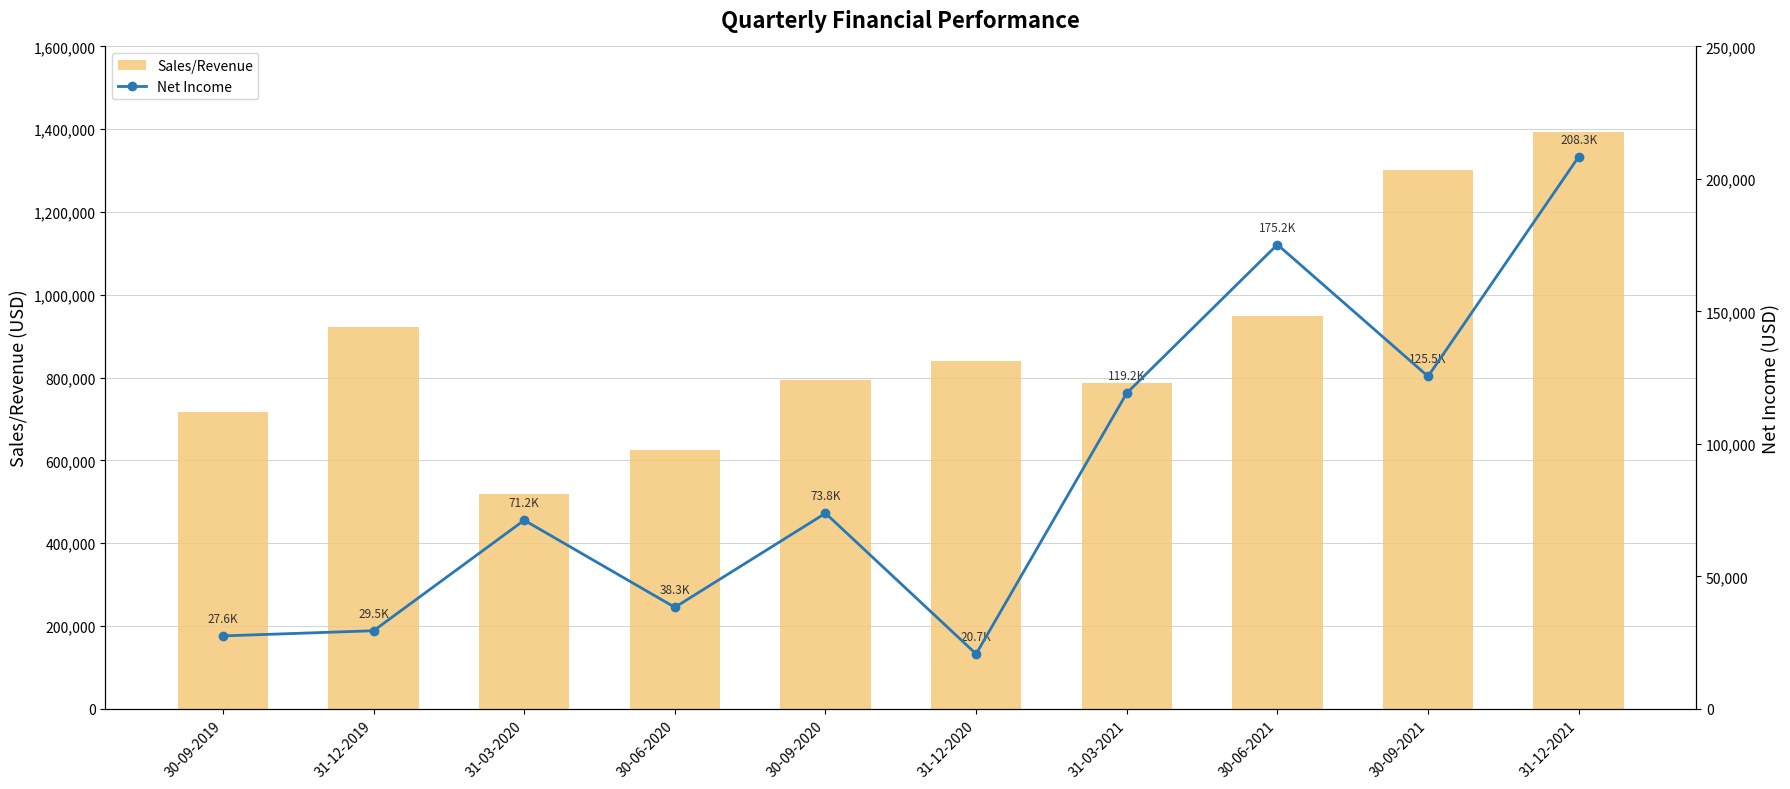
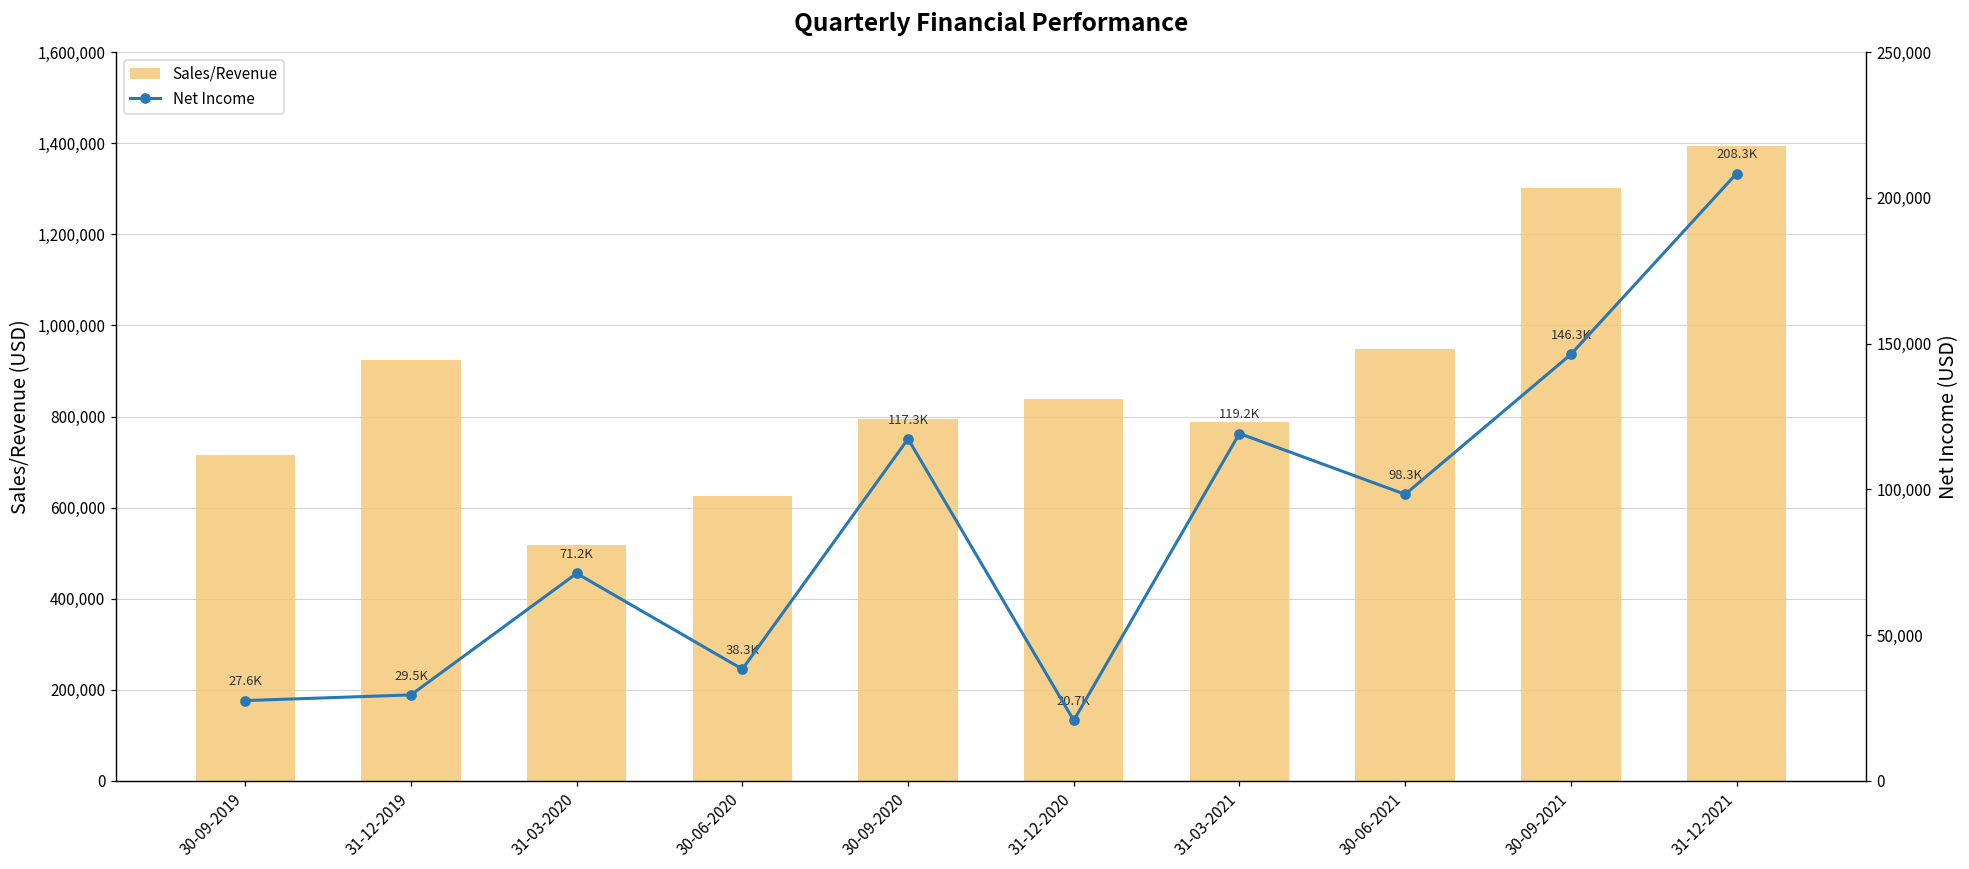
Net Income, 30-09-2020: 73.8K -> 117.3K
Net Income, 30-06-2021: 175.2K -> 98.3K
Net Income, 30-09-2021: 125.5K -> 146.3K
